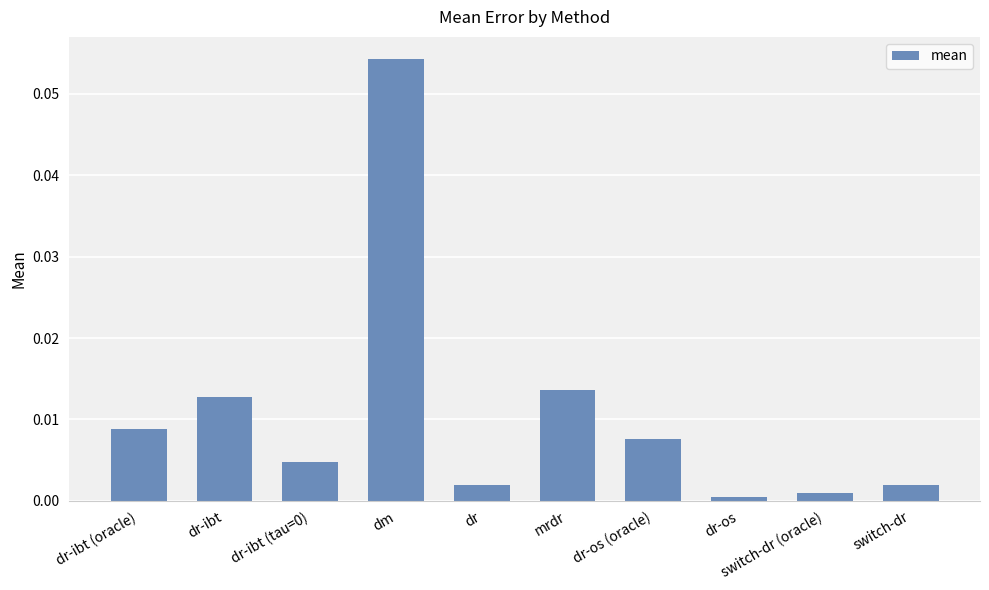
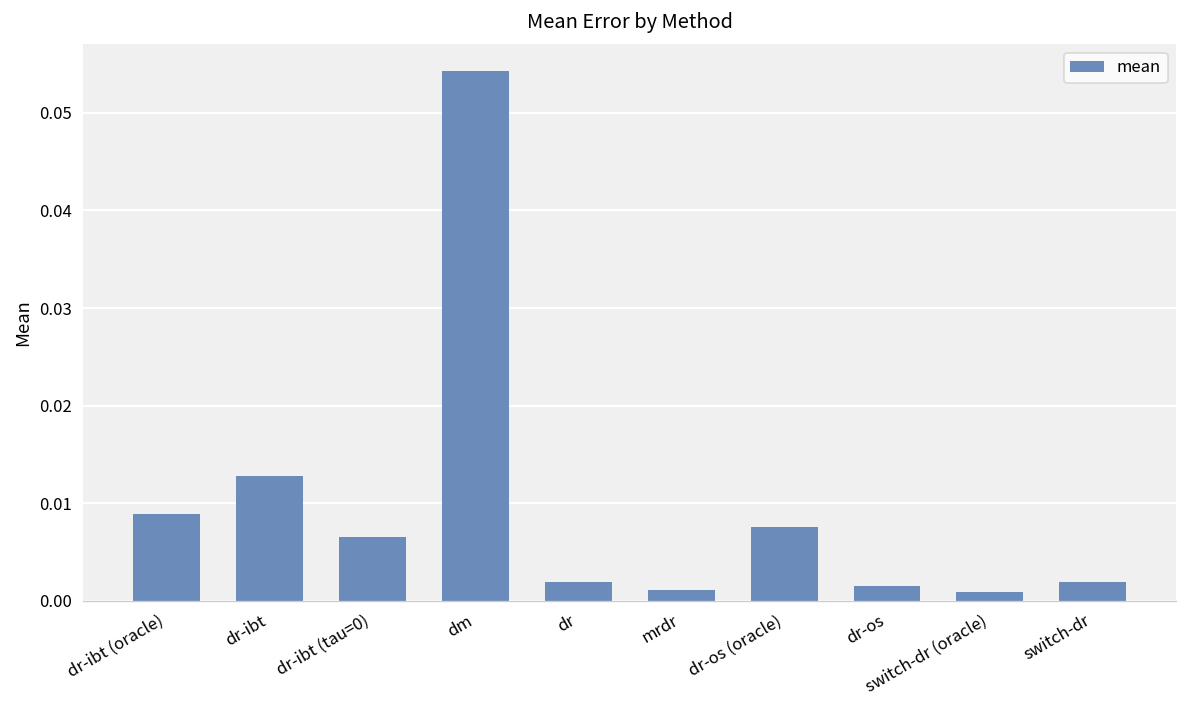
dr-ibt (tau=0): 0.005 -> 0.007
mrdr: 0.014 -> 0.001
dr-os: 0.000 -> 0.002
